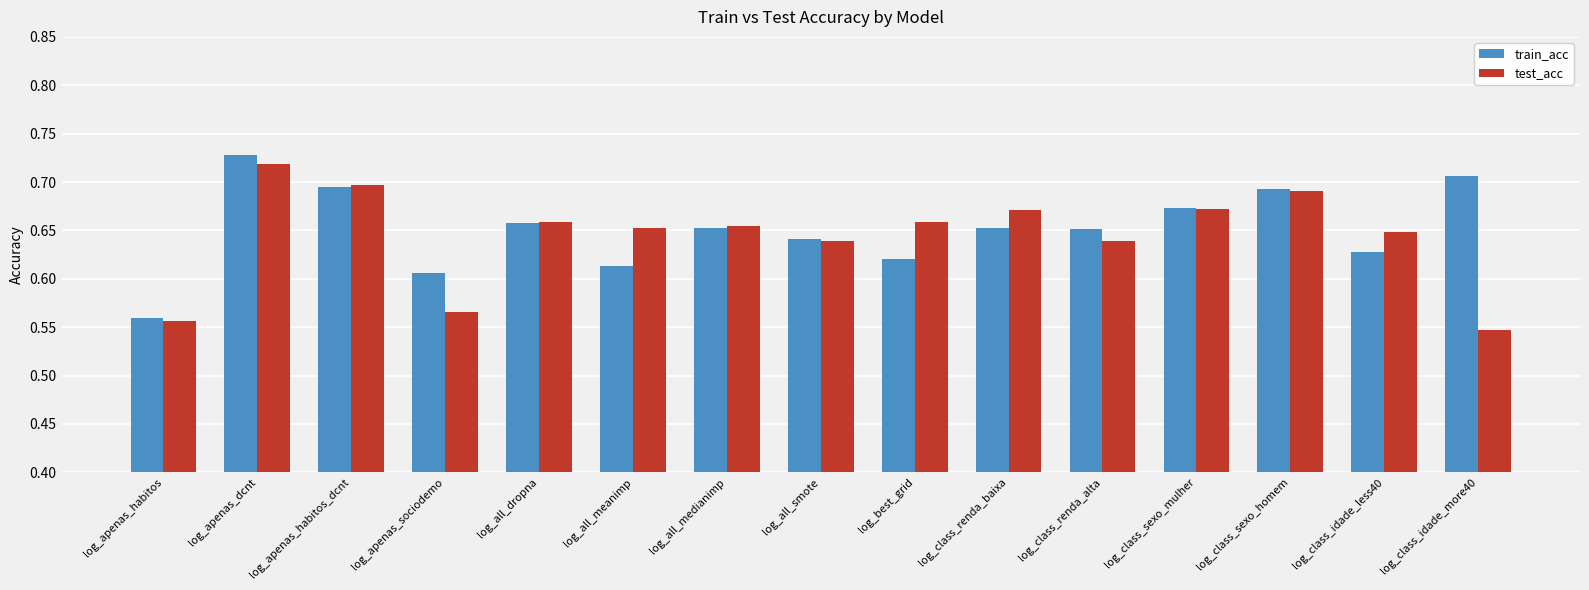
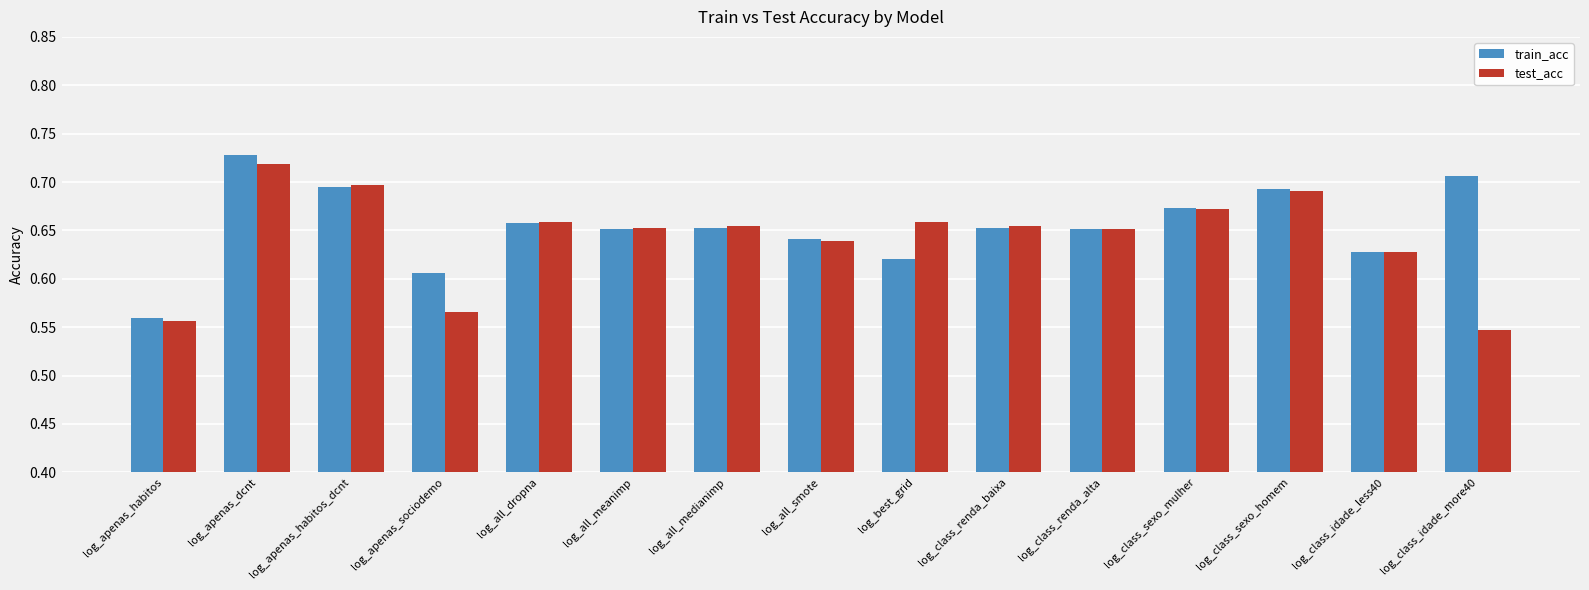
train_acc, log_all_meanimp: 0.61 -> 0.65
test_acc, log_class_renda_baixa: 0.67 -> 0.65
test_acc, log_class_renda_alta: 0.64 -> 0.65
test_acc, log_class_idade_less40: 0.65 -> 0.63
